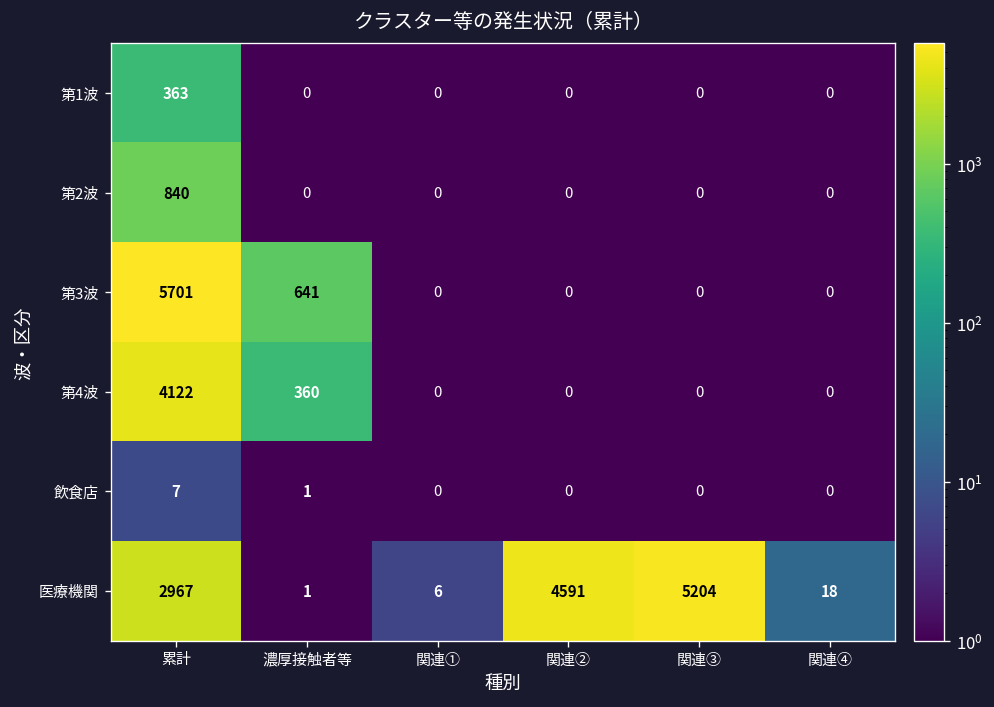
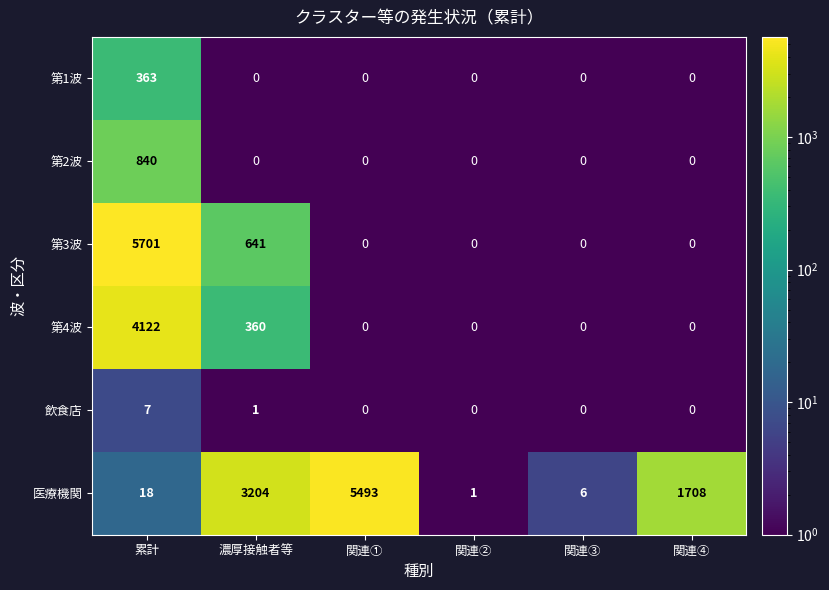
医療機関, 累計: 2967 -> 18
医療機関, 濃厚接触者等: 1 -> 3204
医療機関, 関連①: 6 -> 5493
医療機関, 関連②: 4591 -> 1
医療機関, 関連③: 5204 -> 6
医療機関, 関連④: 18 -> 1708
